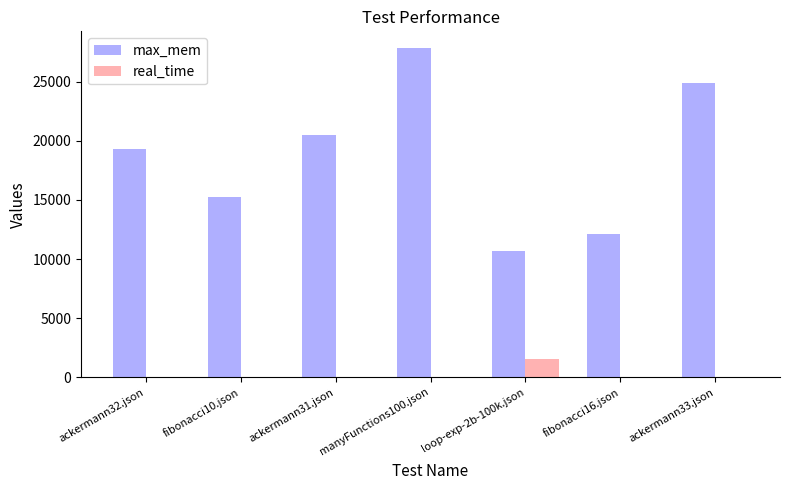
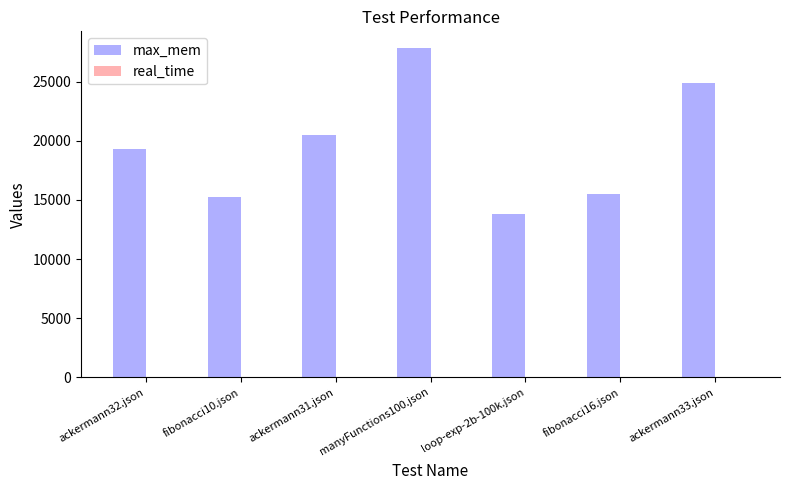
max_mem, loop-exp-2b-100k.json: 10700 -> 13800
real_time, loop-exp-2b-100k.json: 1500 -> 0
max_mem, fibonacci16.json: 12100 -> 15500
